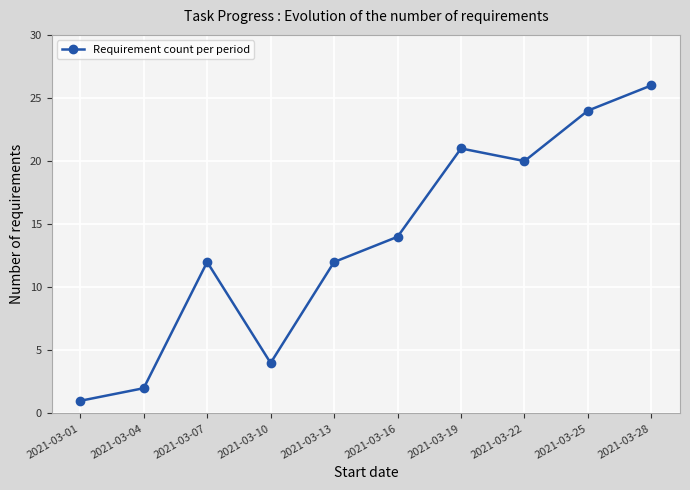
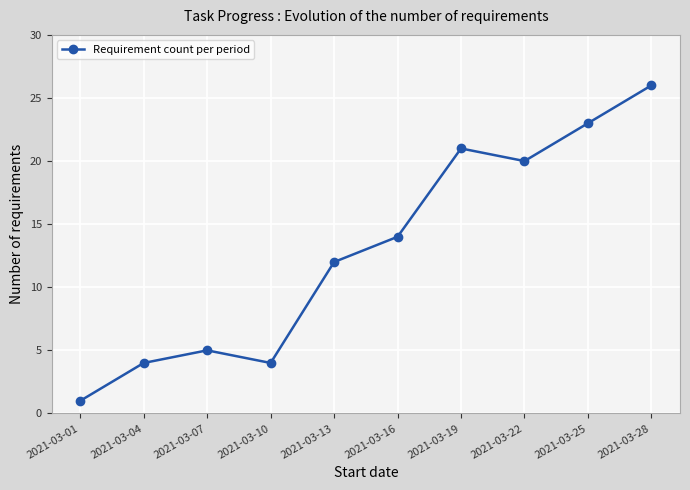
2021-03-04: 2 -> 4
2021-03-07: 12 -> 5
2021-03-25: 24 -> 23
